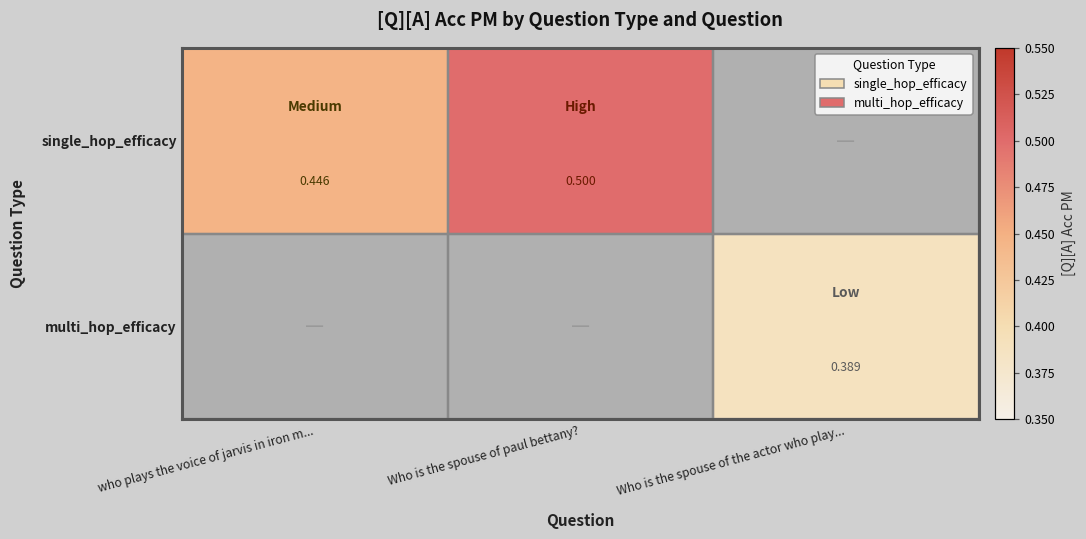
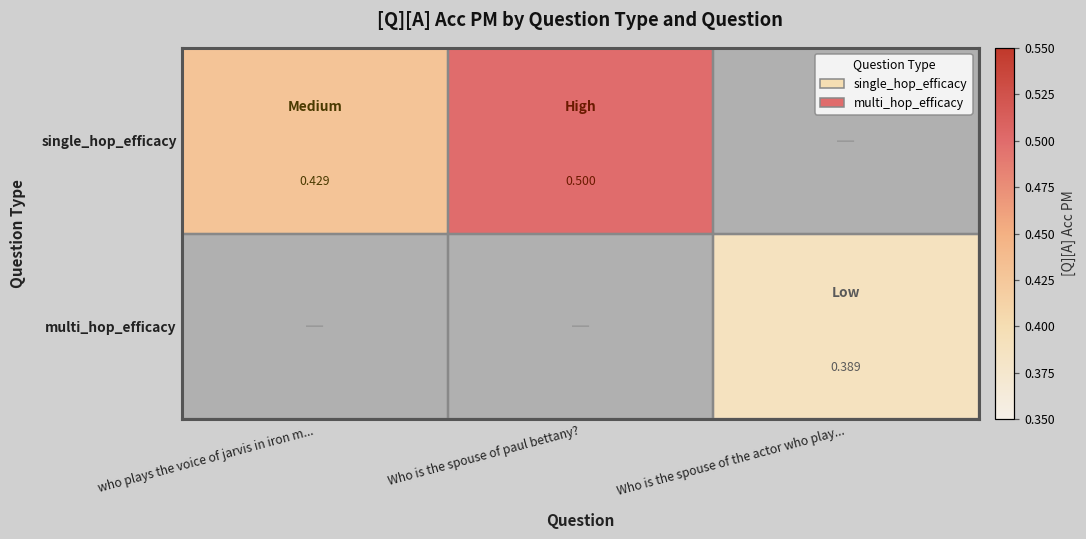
single_hop_efficacy, who plays the voice of jarvis in iron m...: 0.446 -> 0.429
